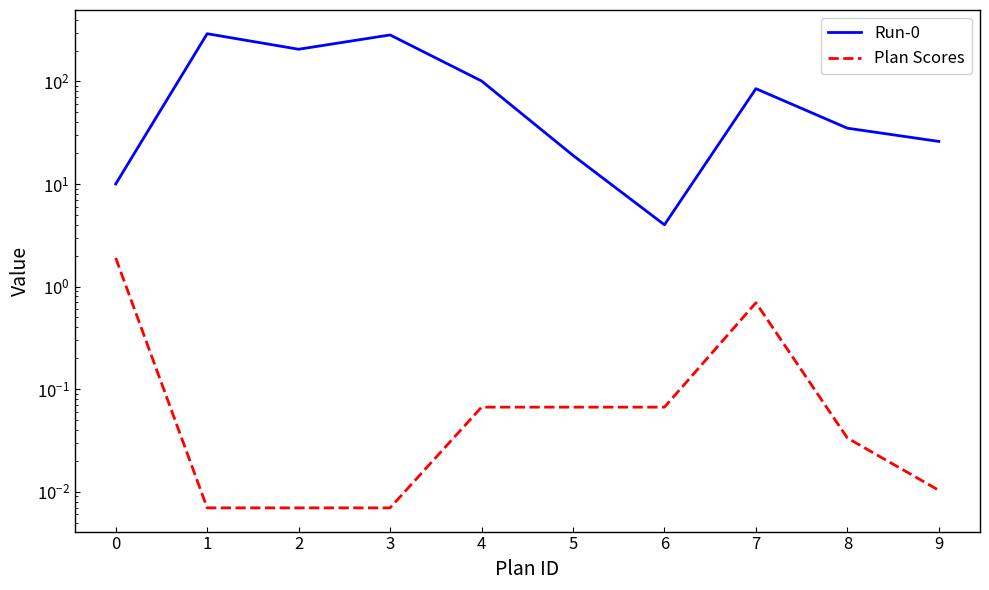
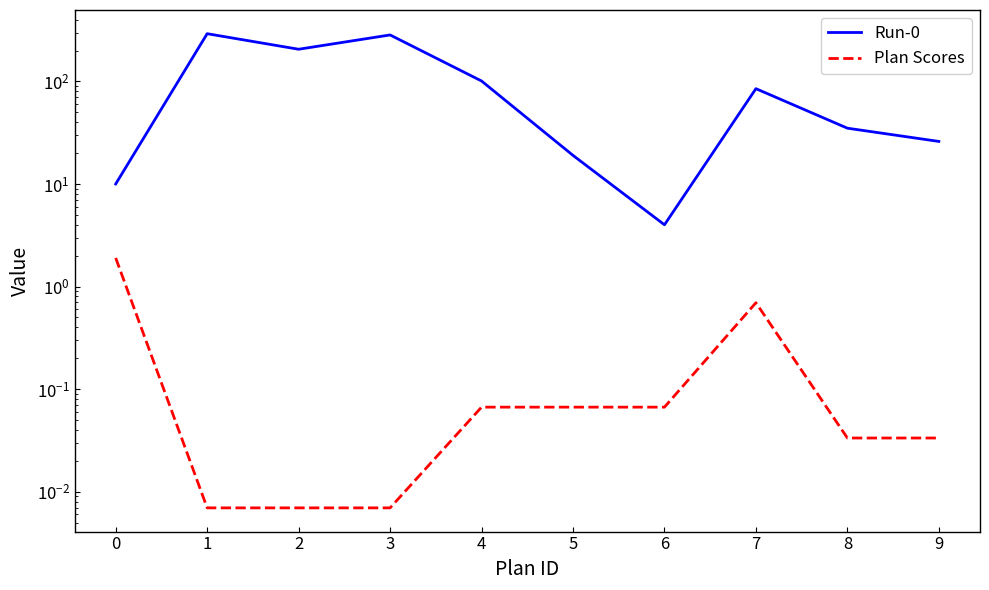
Plan Scores, 9: 0.010 -> 0.033
